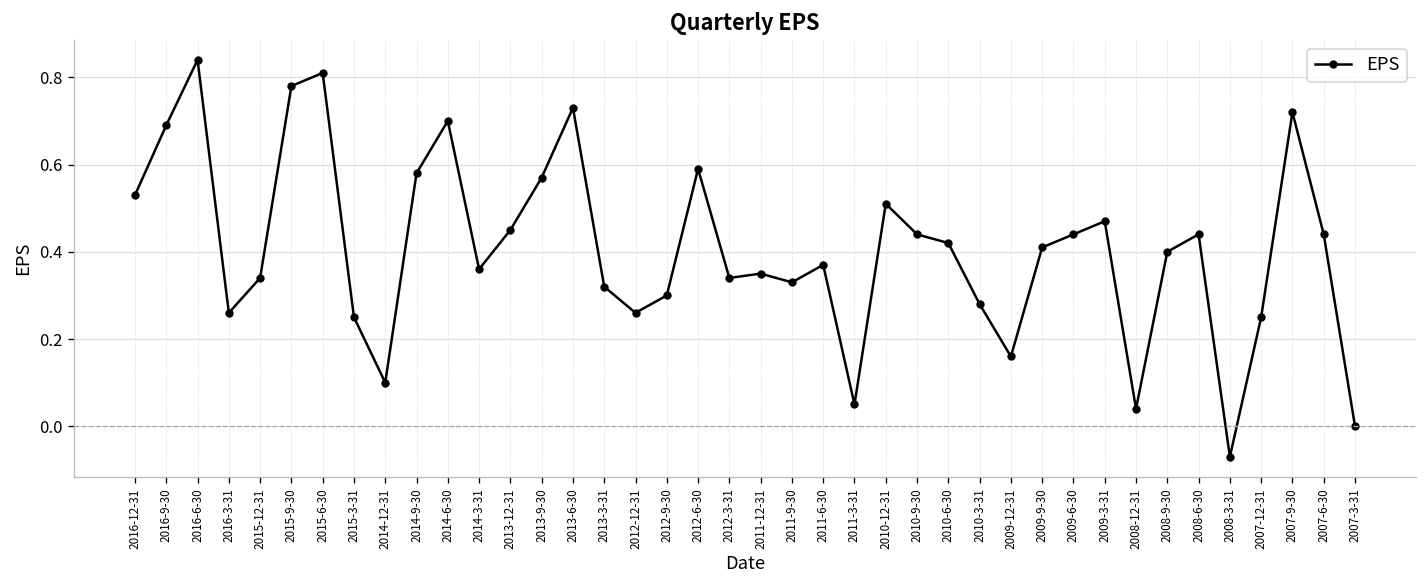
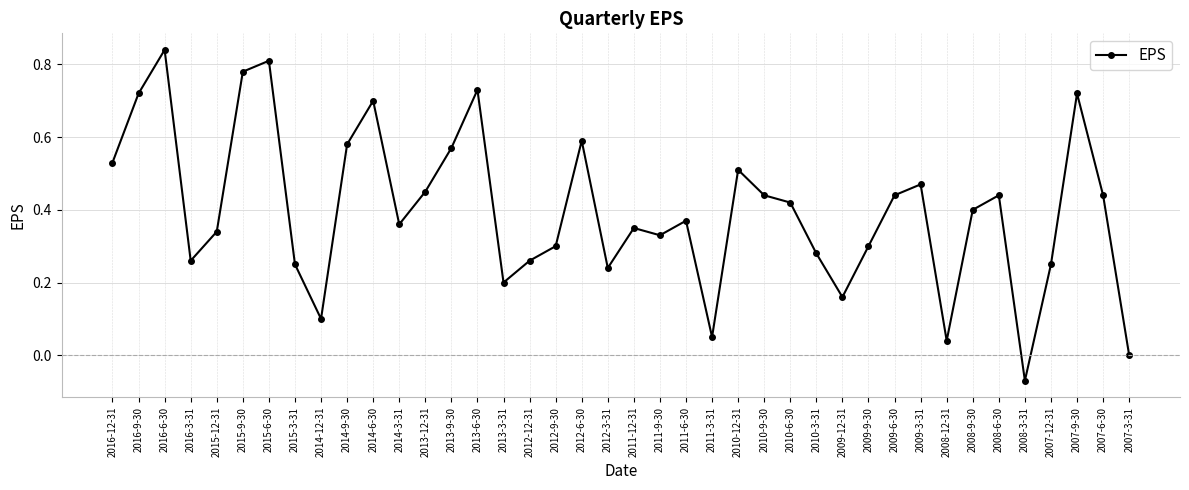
2016-9-30: 0.69 -> 0.72
2013-3-31: 0.32 -> 0.20
2012-3-31: 0.34 -> 0.24
2009-9-30: 0.41 -> 0.30
